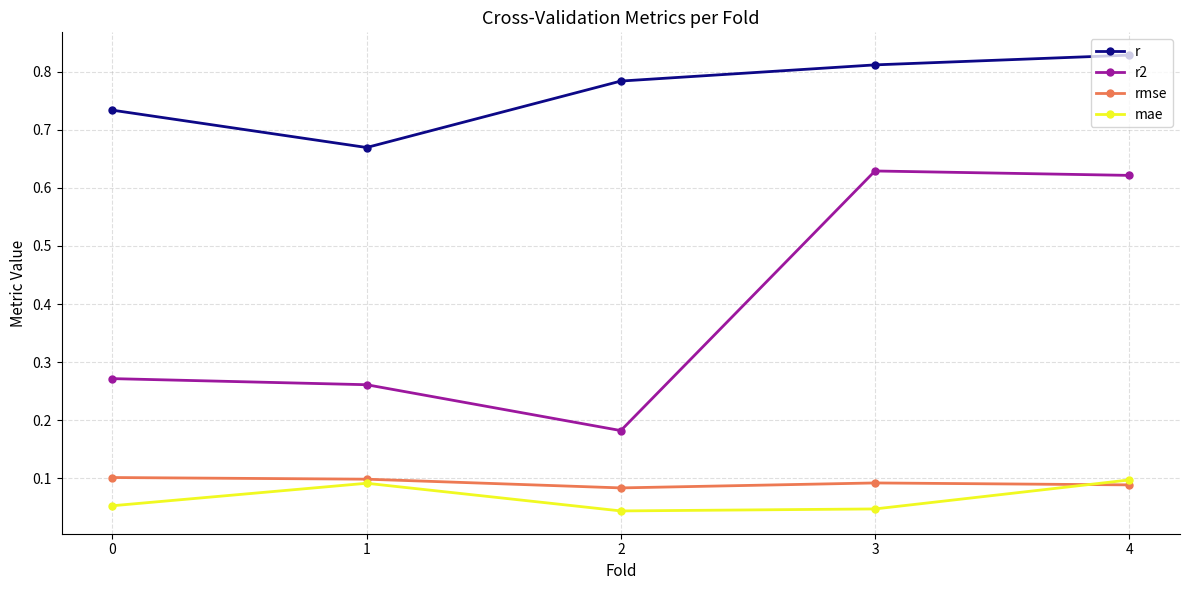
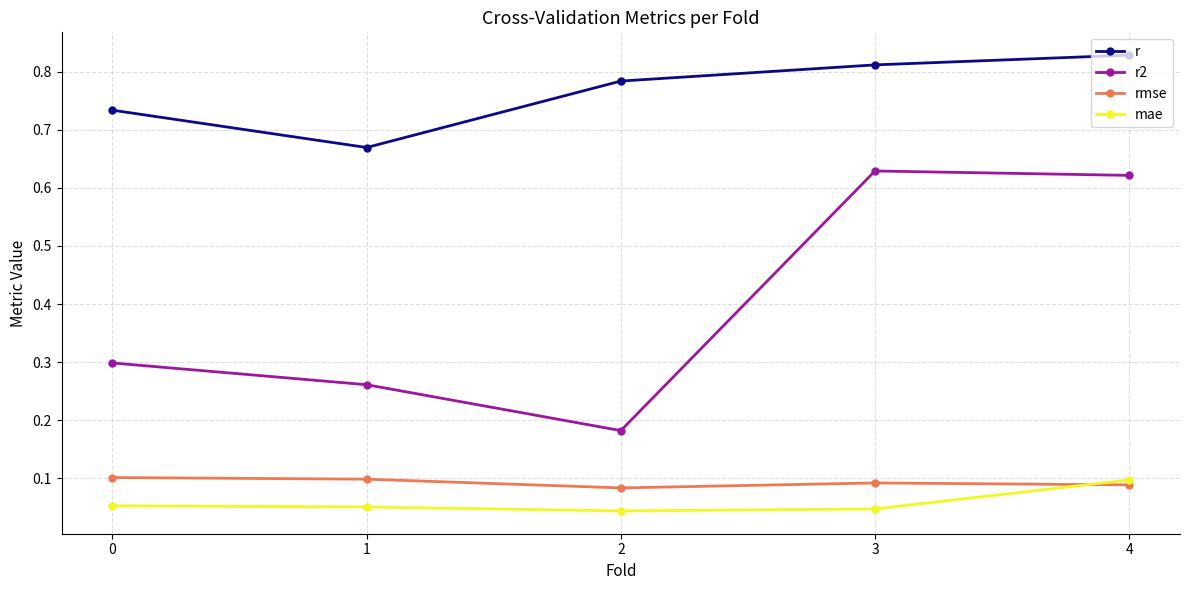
r2, 0: 0.27 -> 0.30
mae, 1: 0.09 -> 0.05
